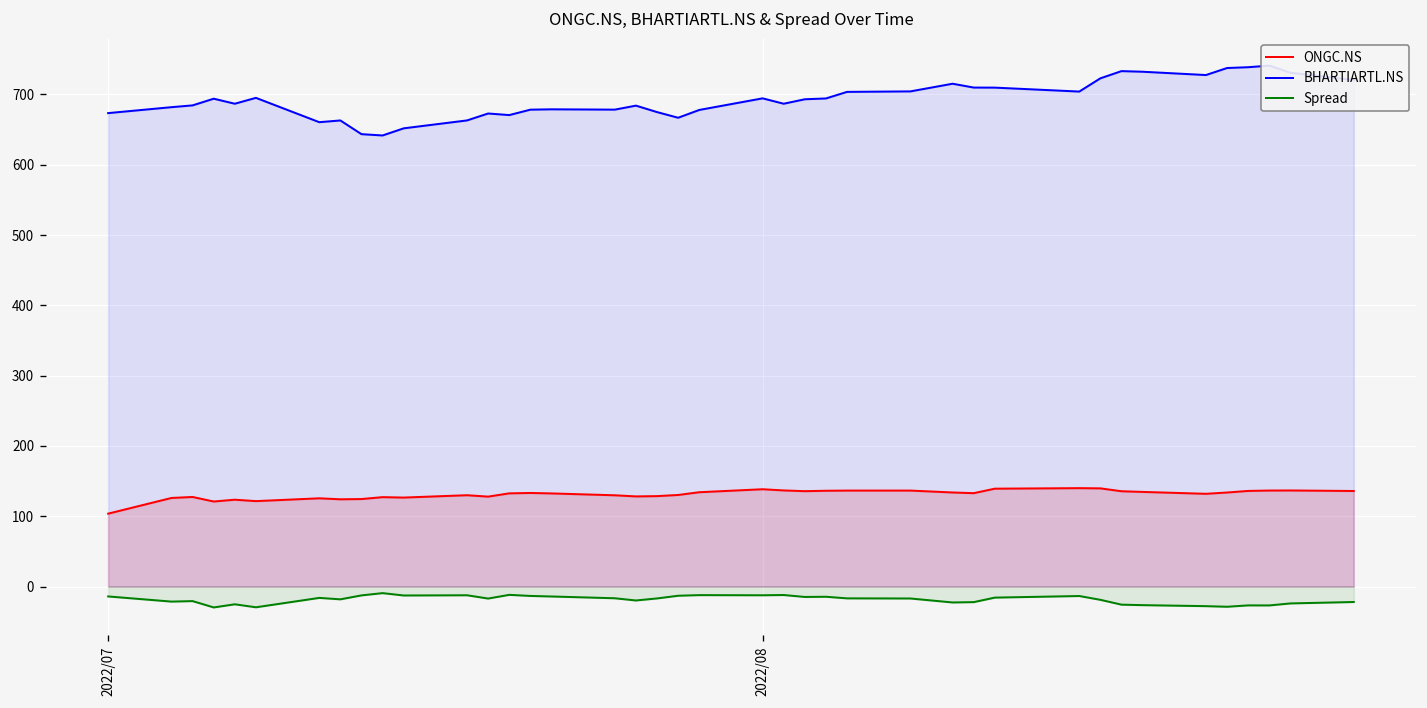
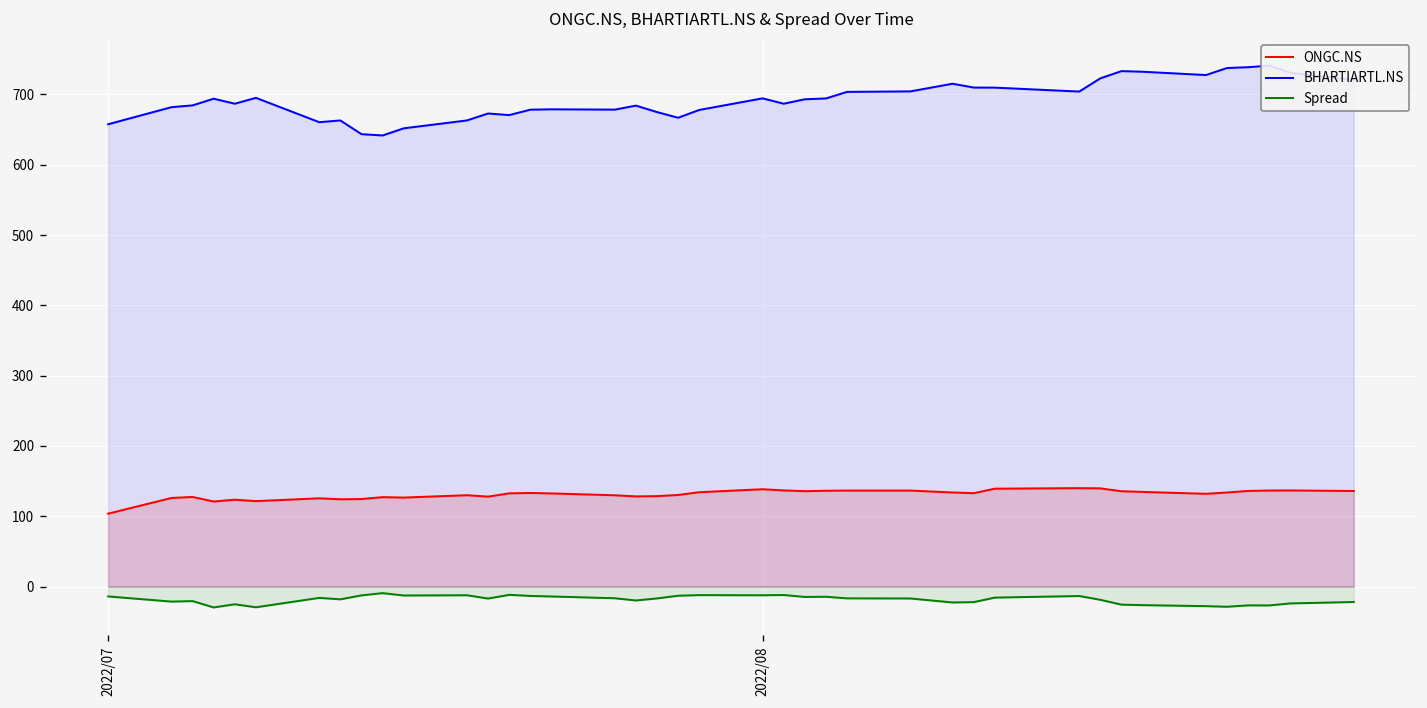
BHARTIARTL.NS, 2022/07: 670 -> 660
